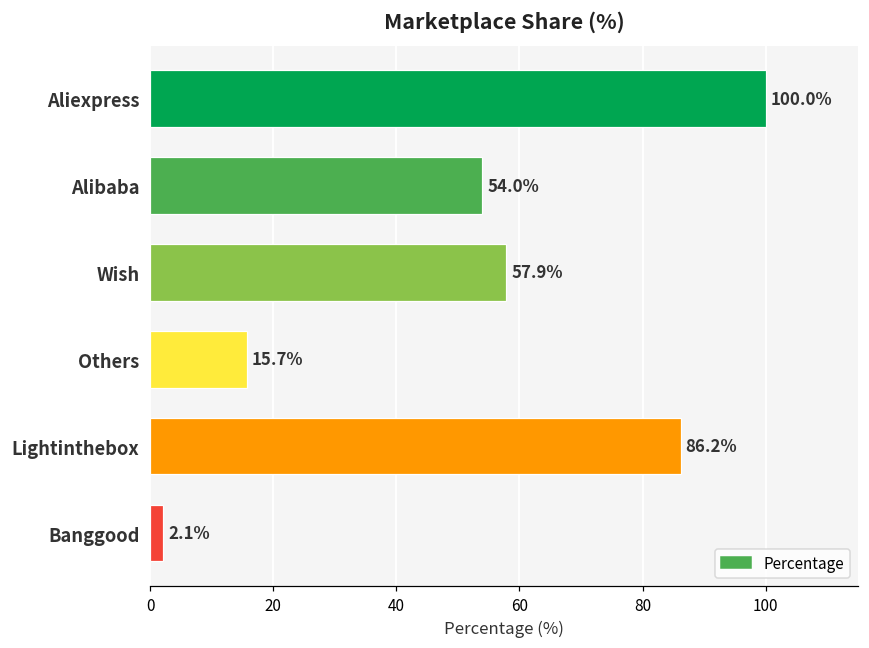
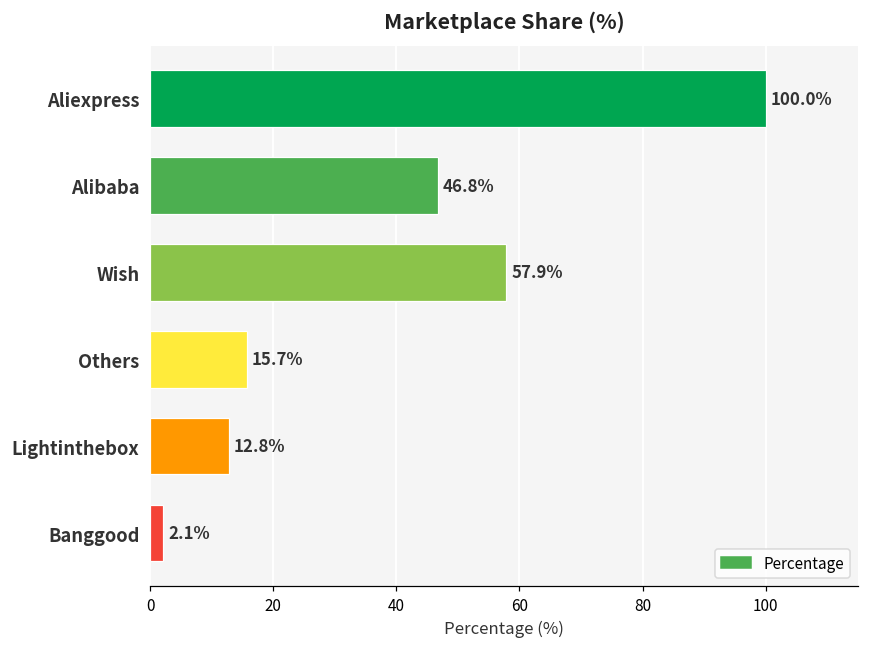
Alibaba: 54.0% -> 46.8%
Lightinthebox: 86.2% -> 12.8%
